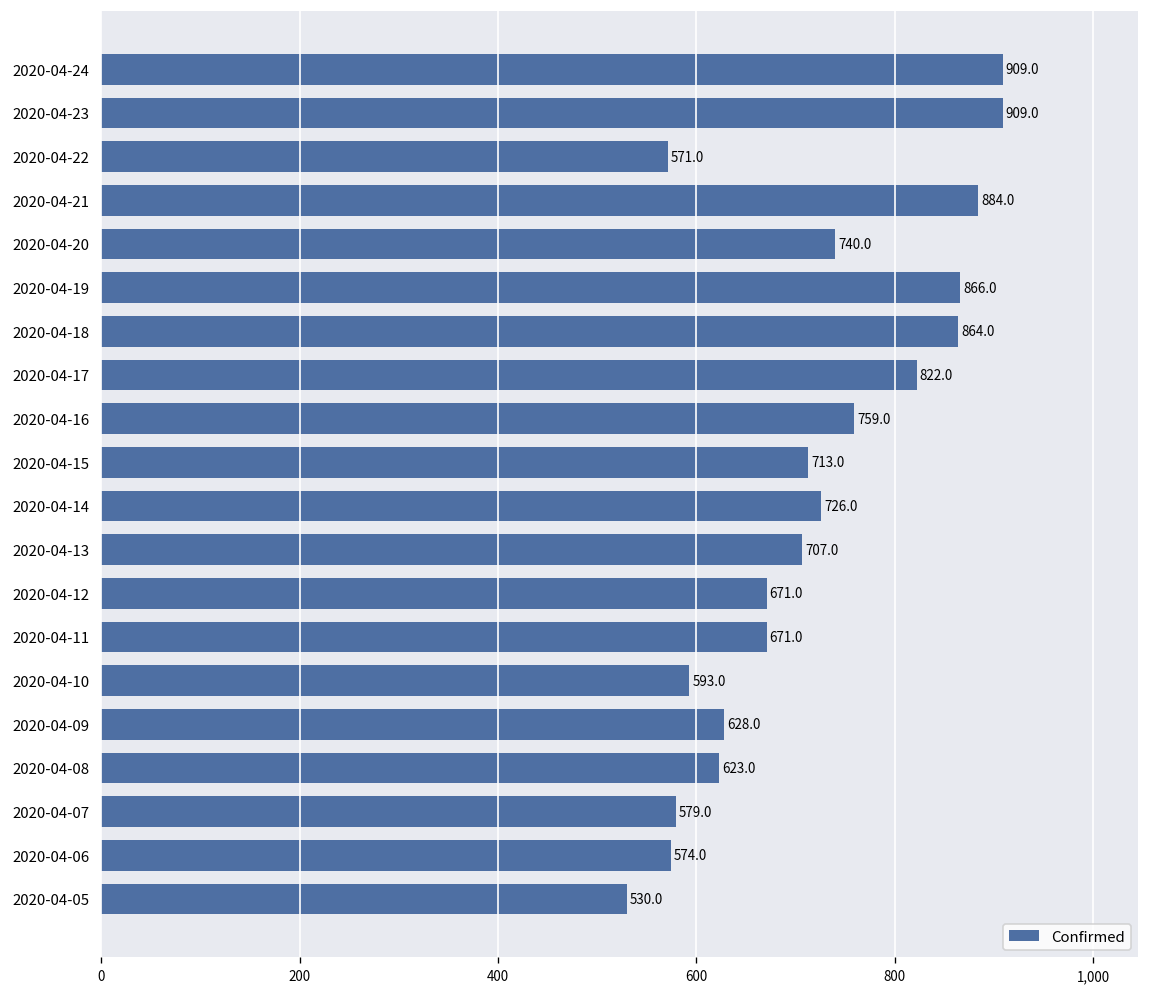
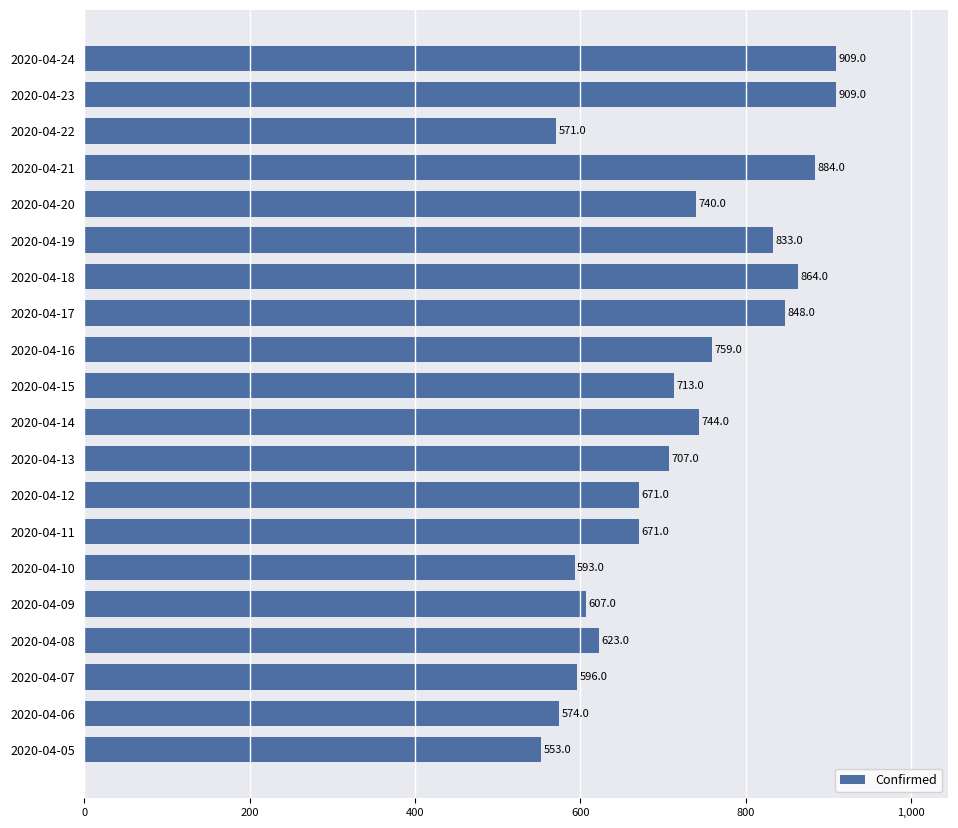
2020-04-19: 866.0 -> 833.0
2020-04-17: 822.0 -> 848.0
2020-04-14: 726.0 -> 744.0
2020-04-09: 628.0 -> 607.0
2020-04-07: 579.0 -> 596.0
2020-04-05: 530.0 -> 553.0
